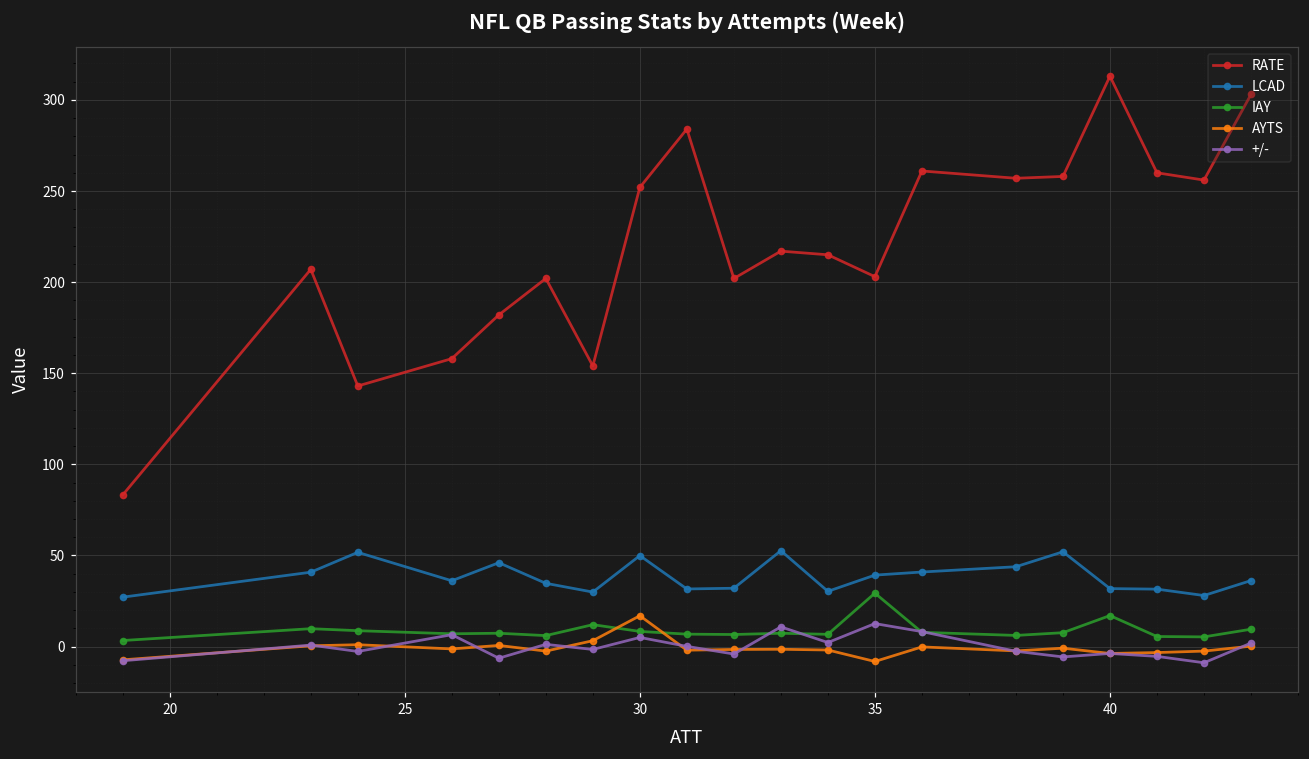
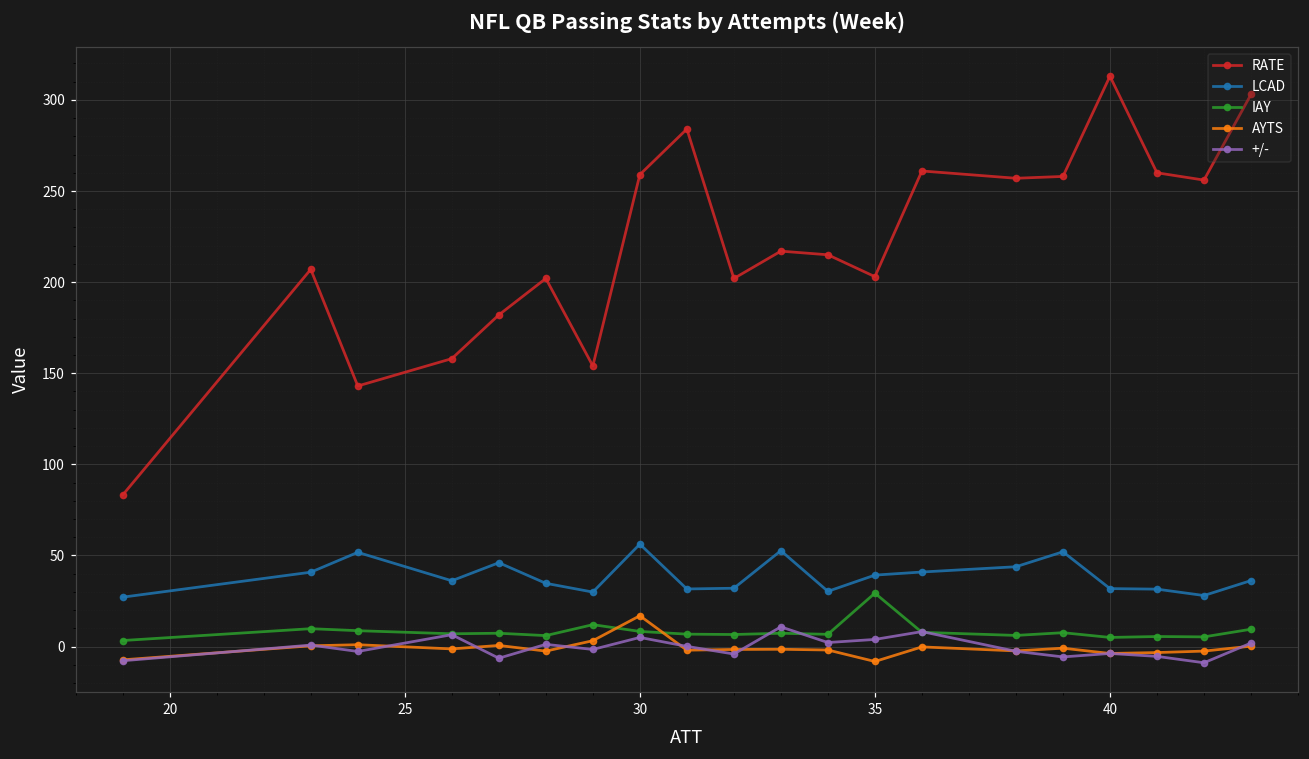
RATE, 30: 252 -> 259
LCAD, 30: 50 -> 56
+/-, 35: 13 -> 4
IAY, 40: 17 -> 5
